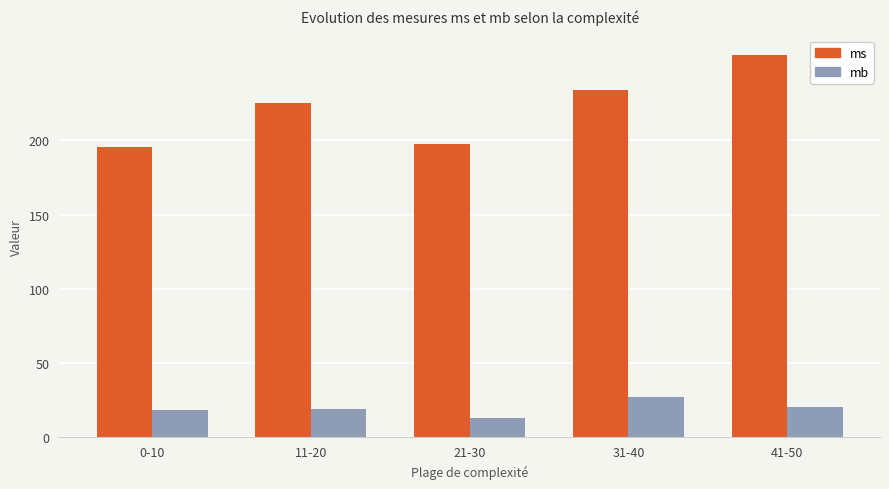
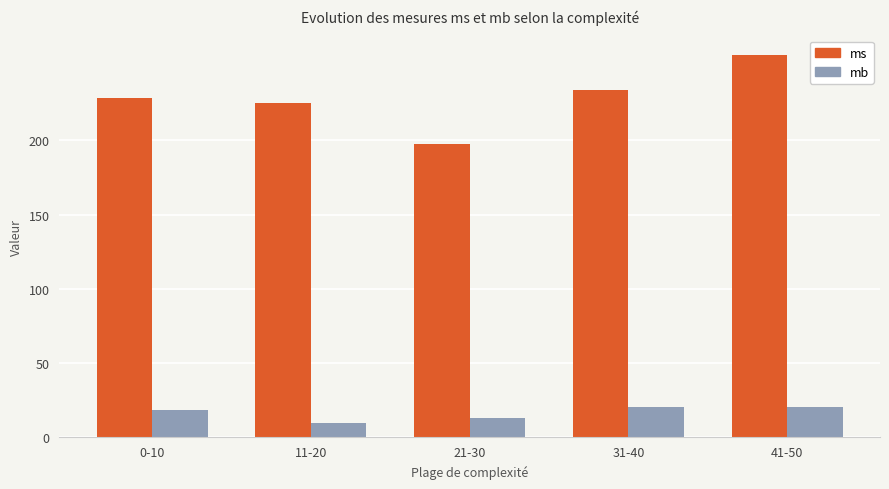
ms, 0-10: 195 -> 229
mb, 11-20: 19 -> 9
mb, 31-40: 27 -> 20
